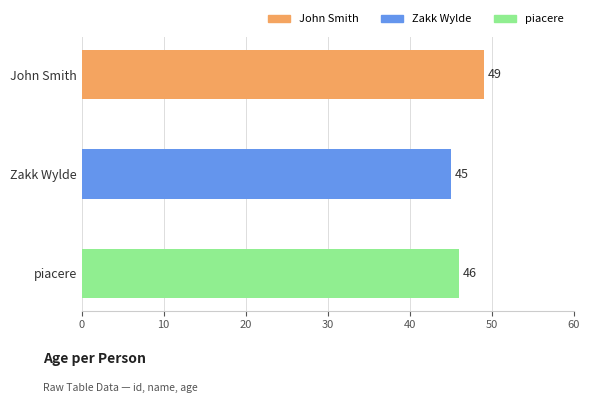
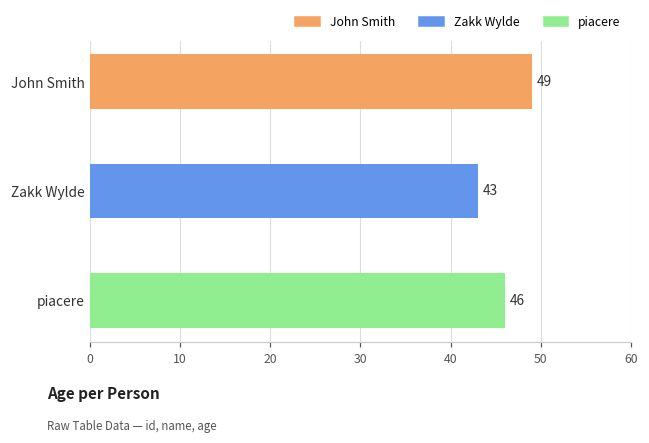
Zakk Wylde: 45 -> 43
